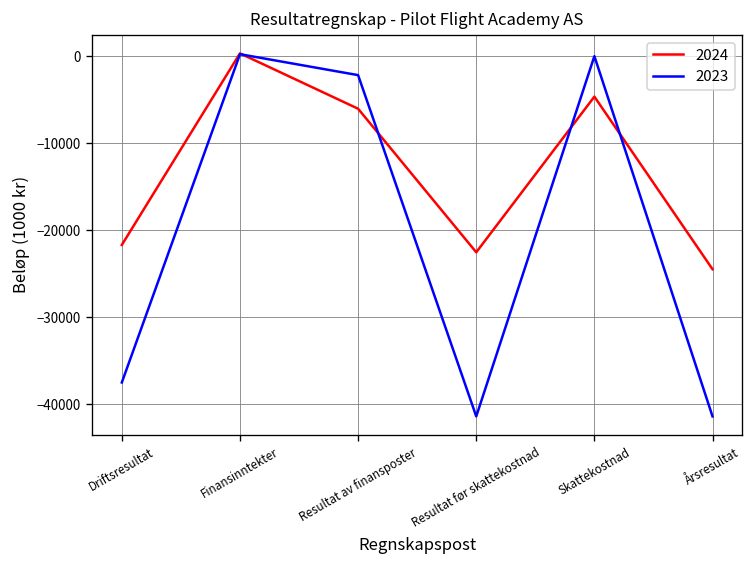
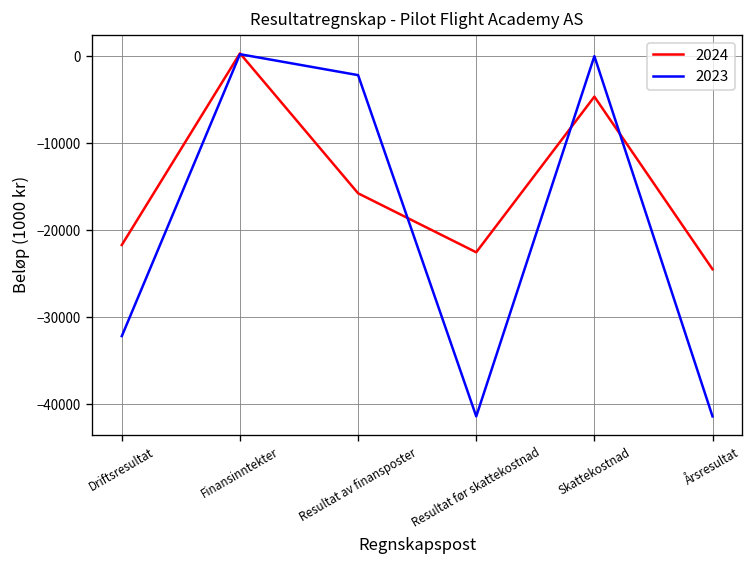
2023, Driftsresultat: -38000 -> -32000
2024, Resultat av finansposter: -6000 -> -16000
